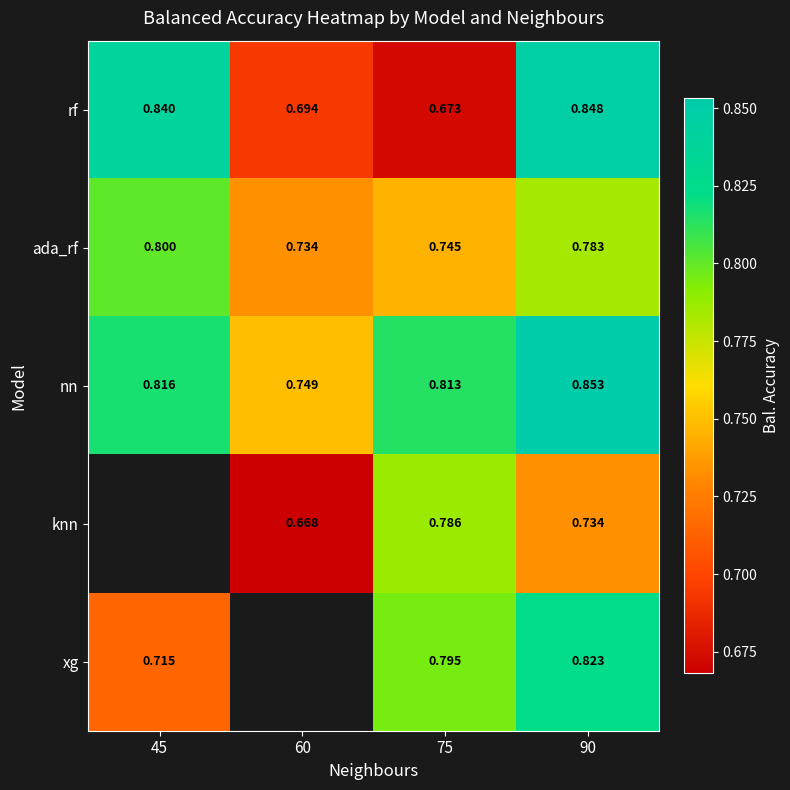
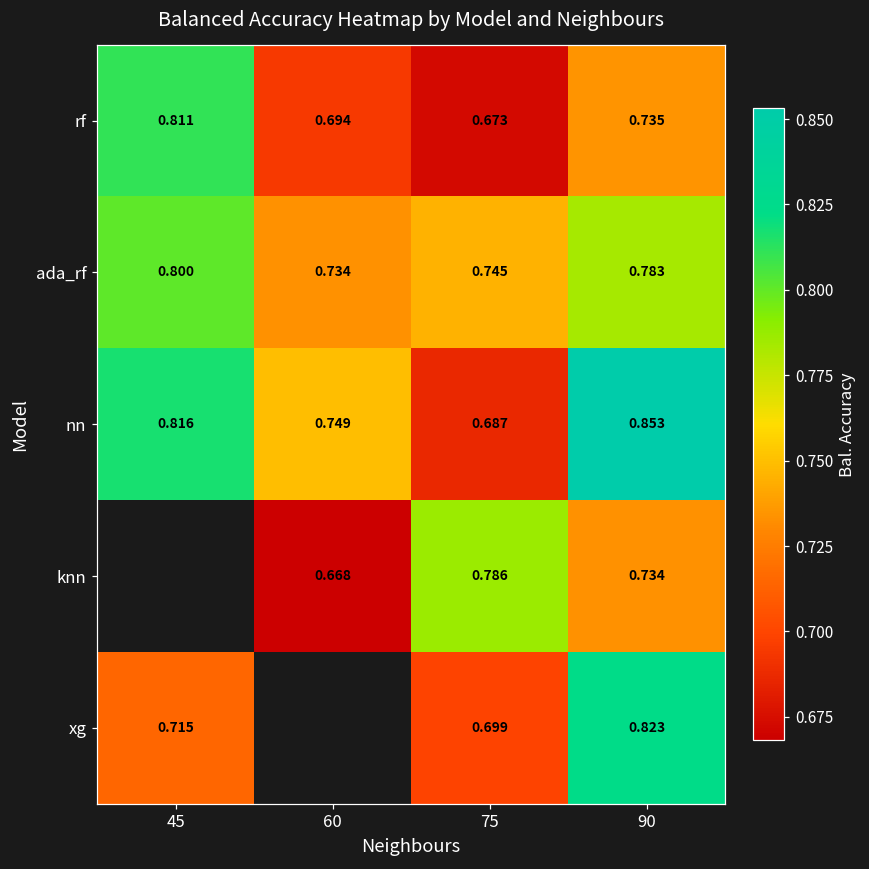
rf, 45: 0.840 -> 0.811
rf, 90: 0.848 -> 0.735
nn, 75: 0.813 -> 0.687
xg, 75: 0.795 -> 0.699
